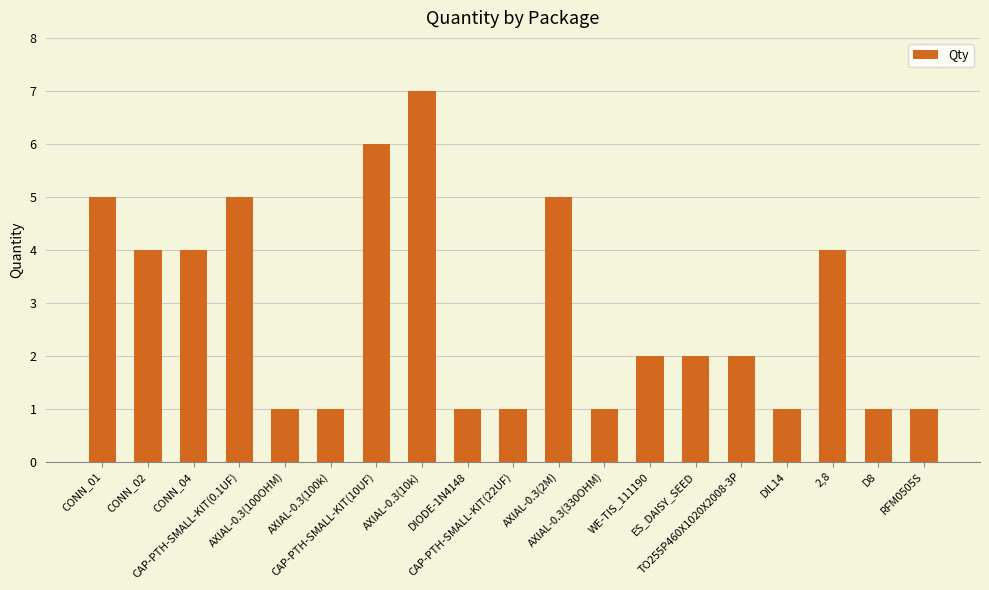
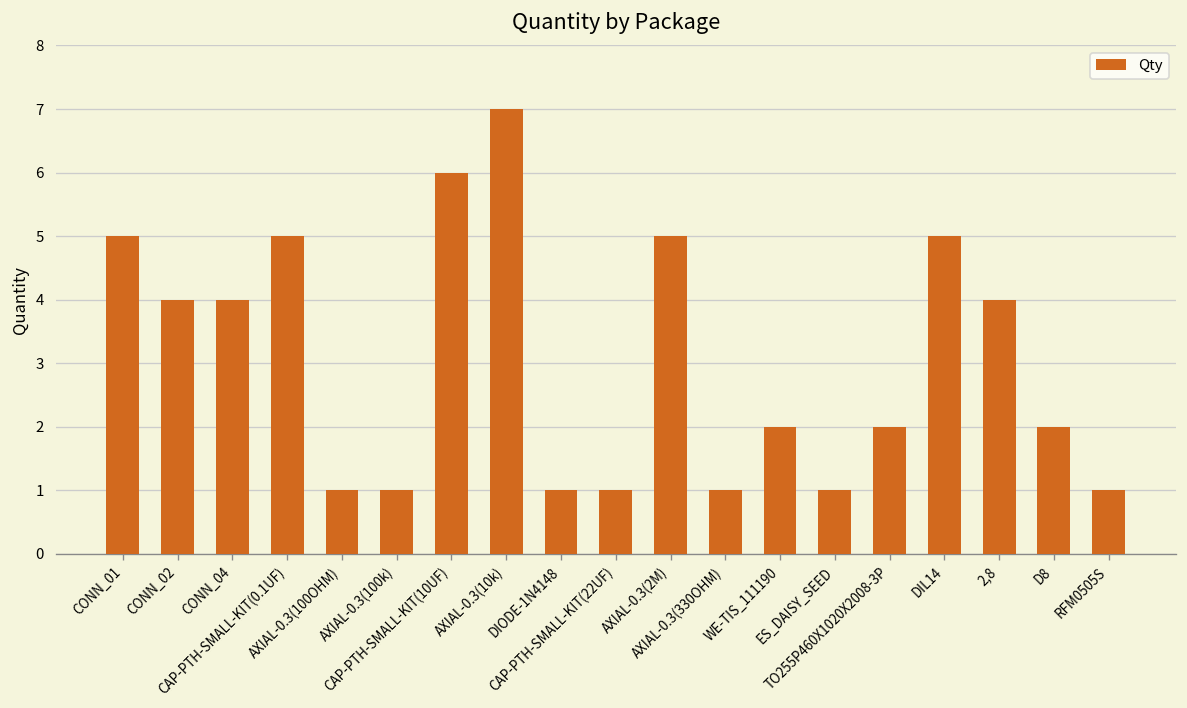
ES_DAISY_SEED: 2 -> 1
DIL14: 1 -> 5
D8: 1 -> 2
